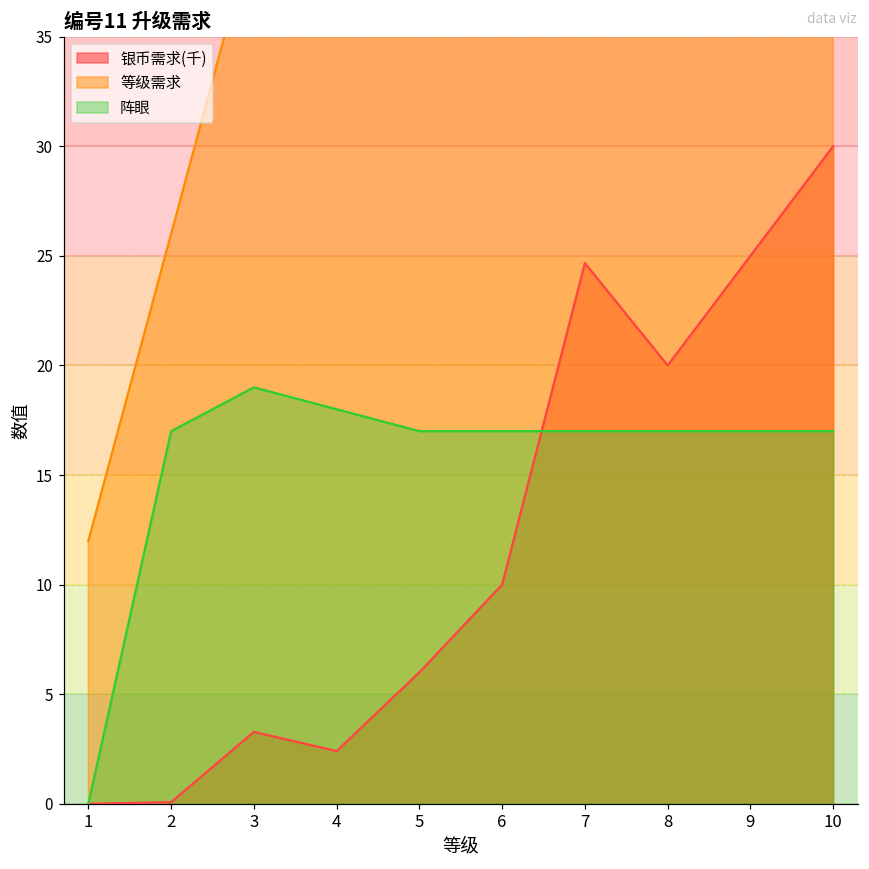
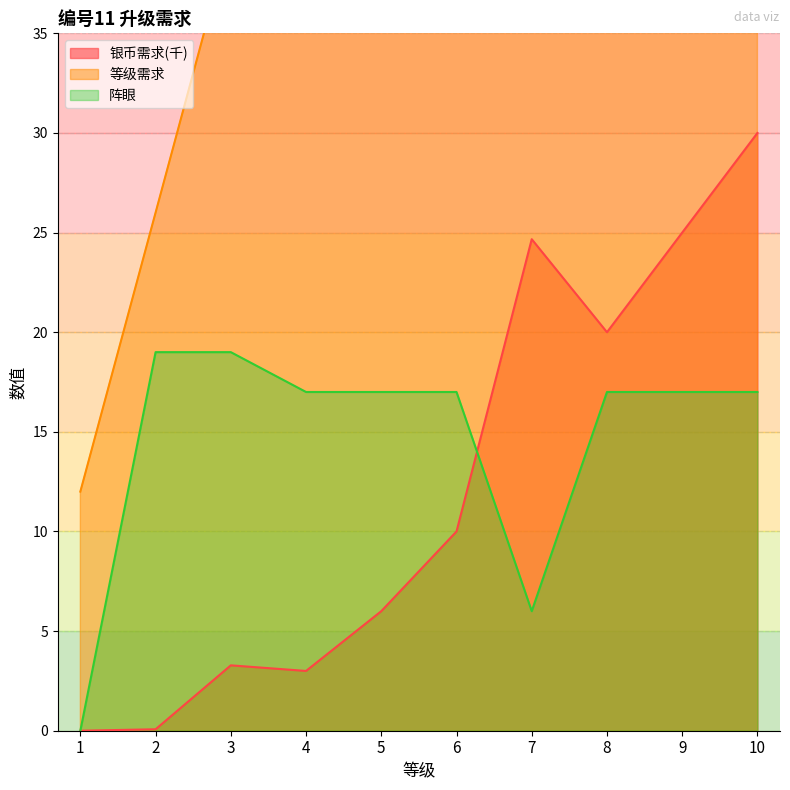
阵眼, 2: 17 -> 19
银币需求(千), 4: 2.4 -> 3.0
阵眼, 4: 18 -> 17
阵眼, 7: 17 -> 6
